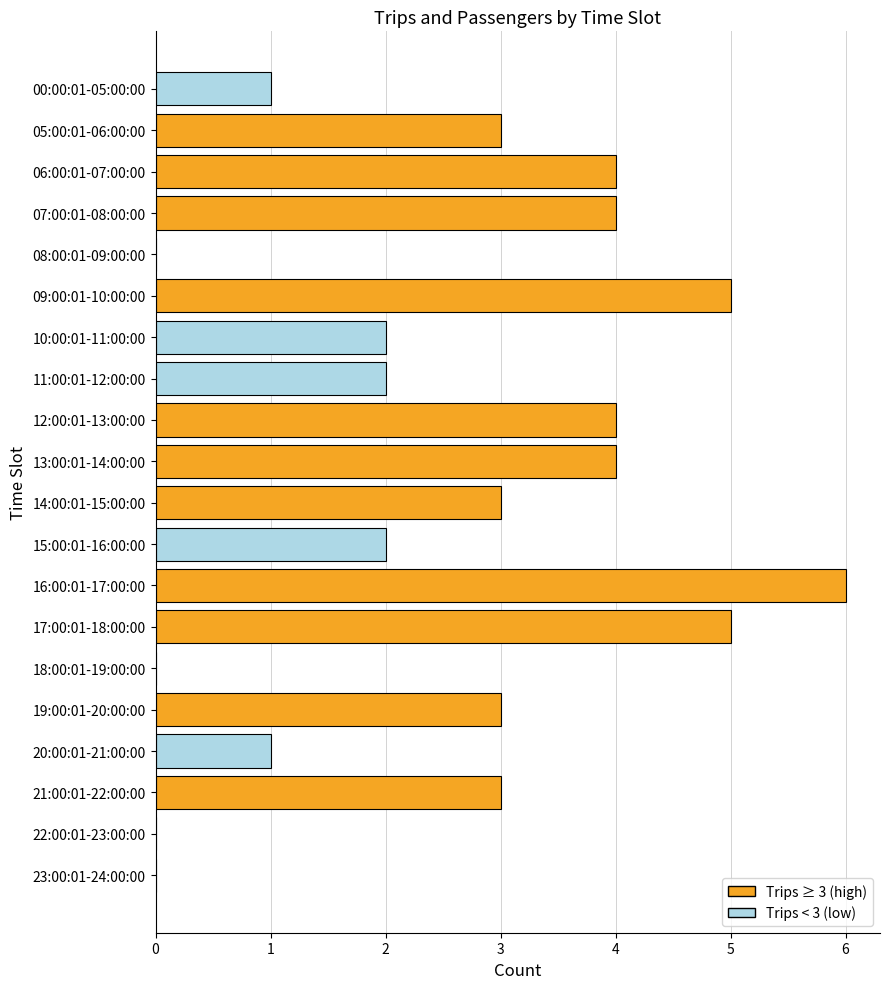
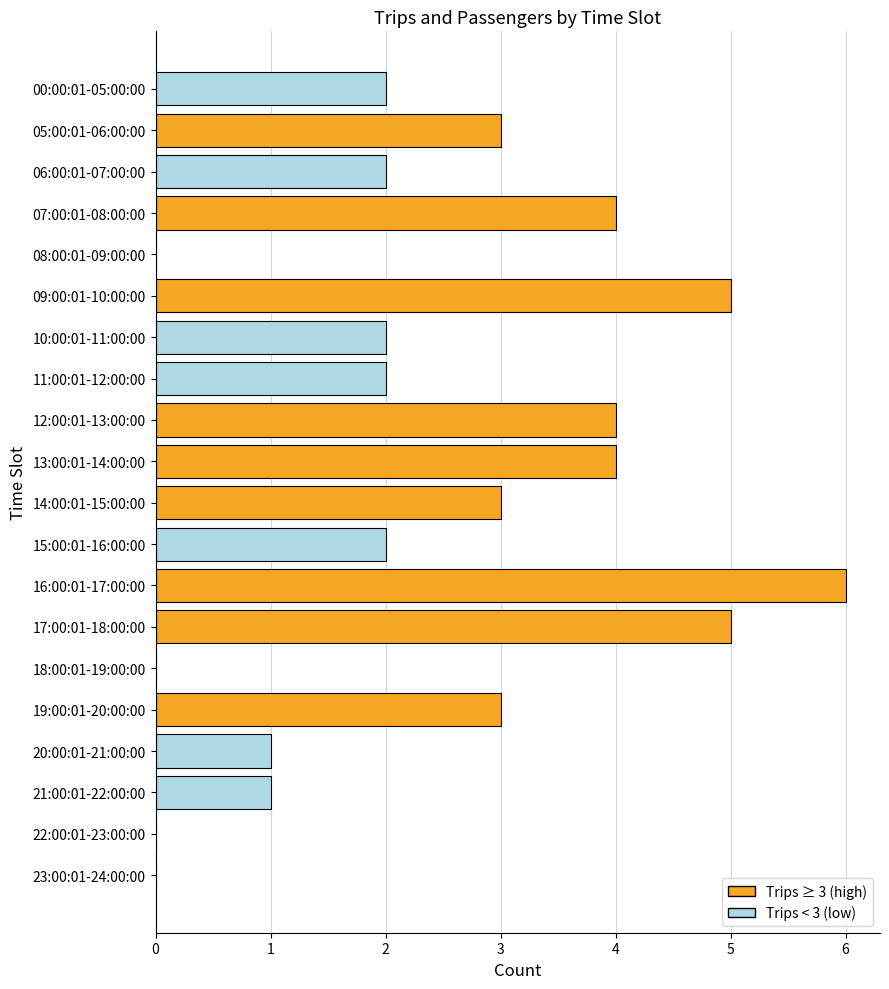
00:00:01-05:00:00: 1 -> 2
06:00:01-07:00:00: 4 -> 2
21:00:01-22:00:00: 3 -> 1
